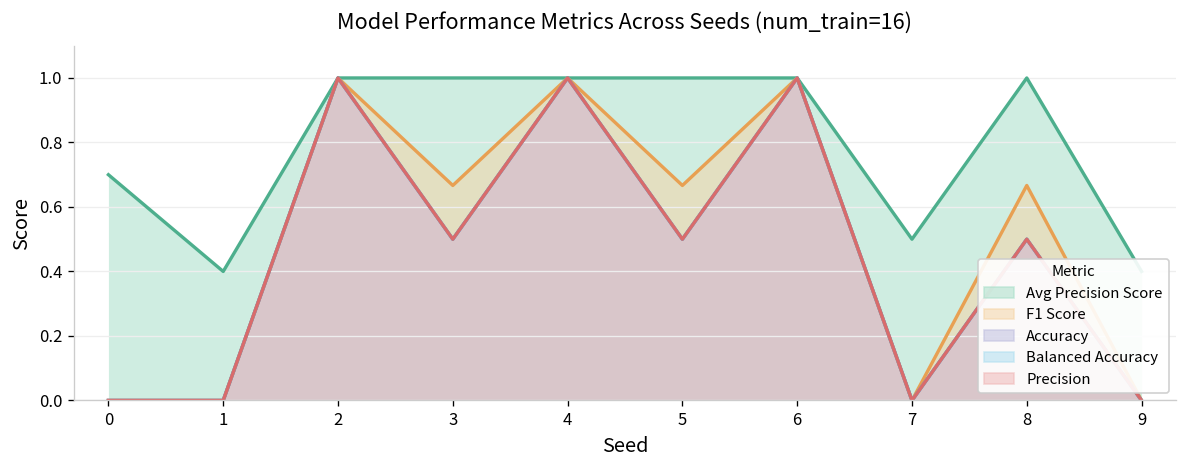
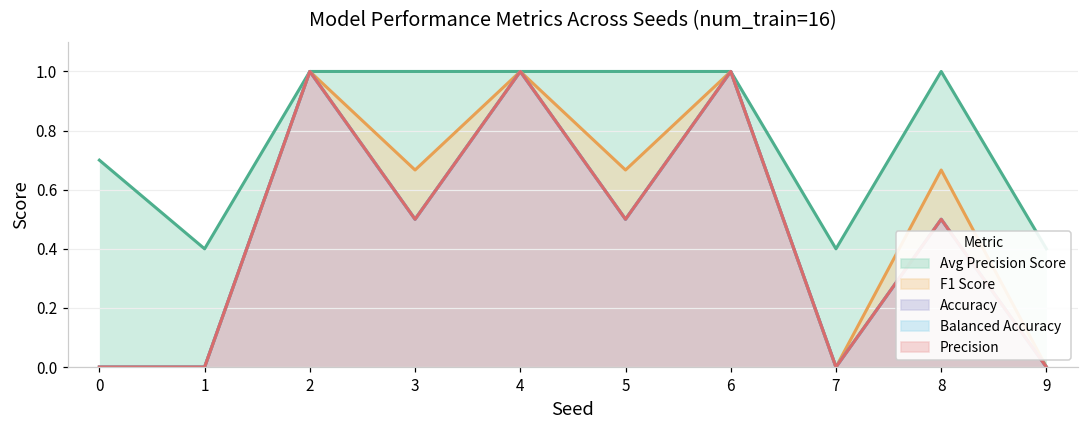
Avg Precision Score, 7: 0.5 -> 0.4
